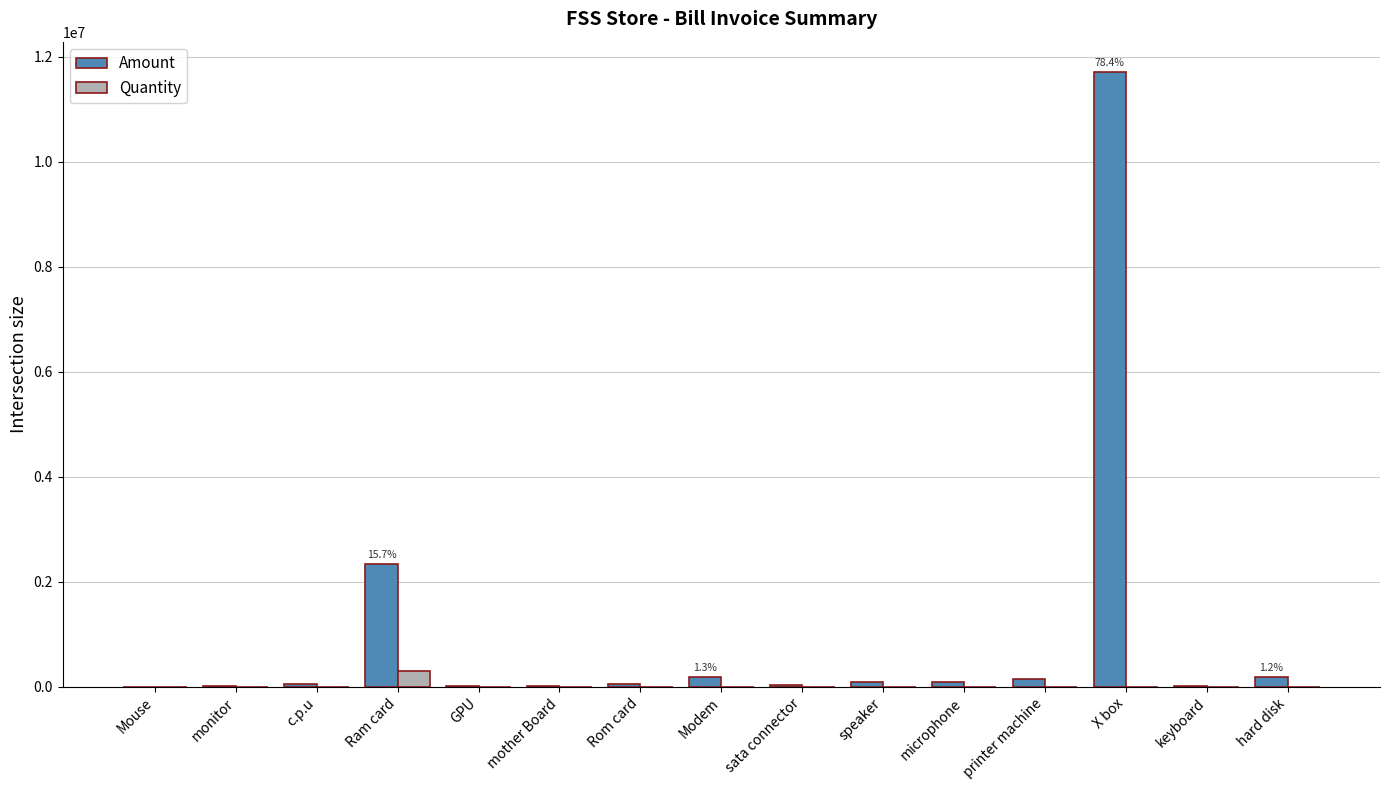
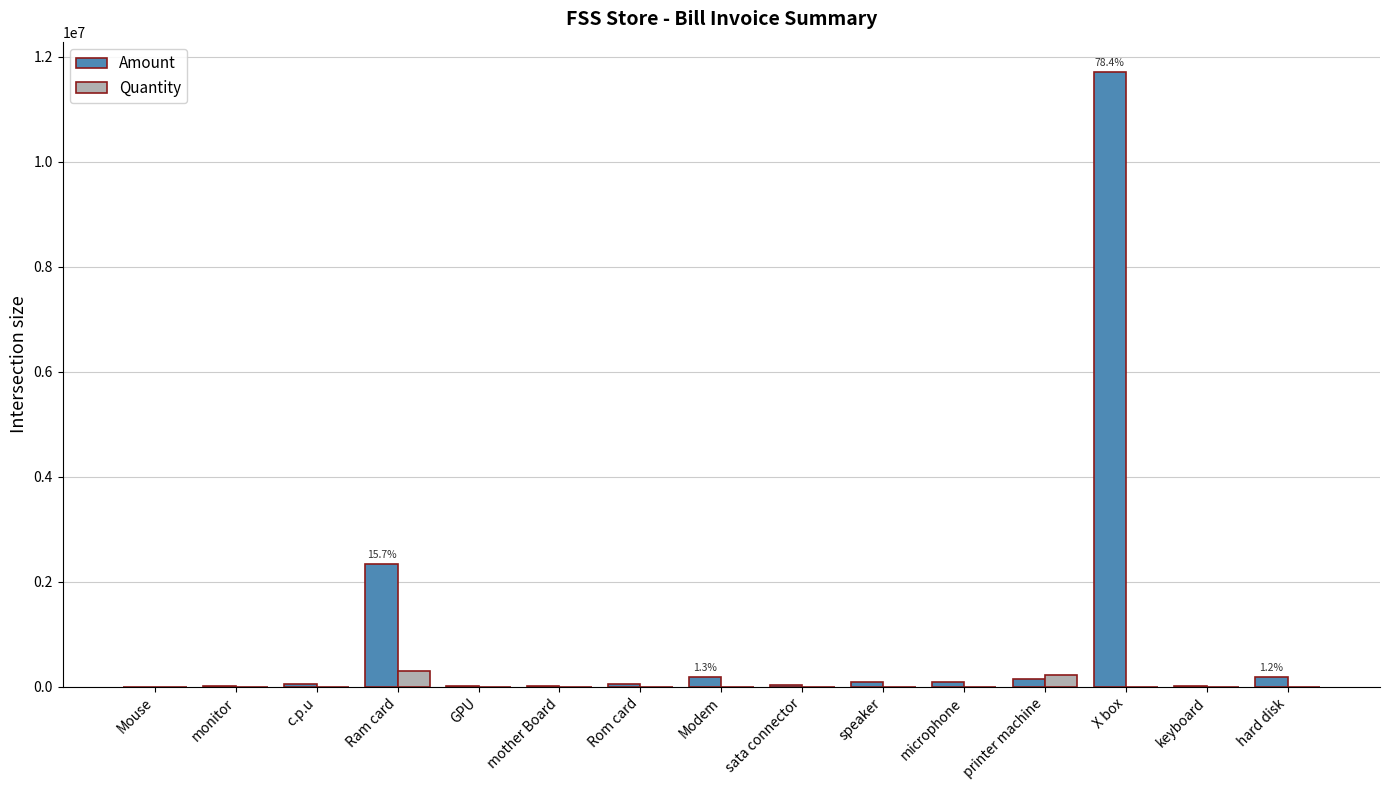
Quantity, printer machine: 0 -> 200000
